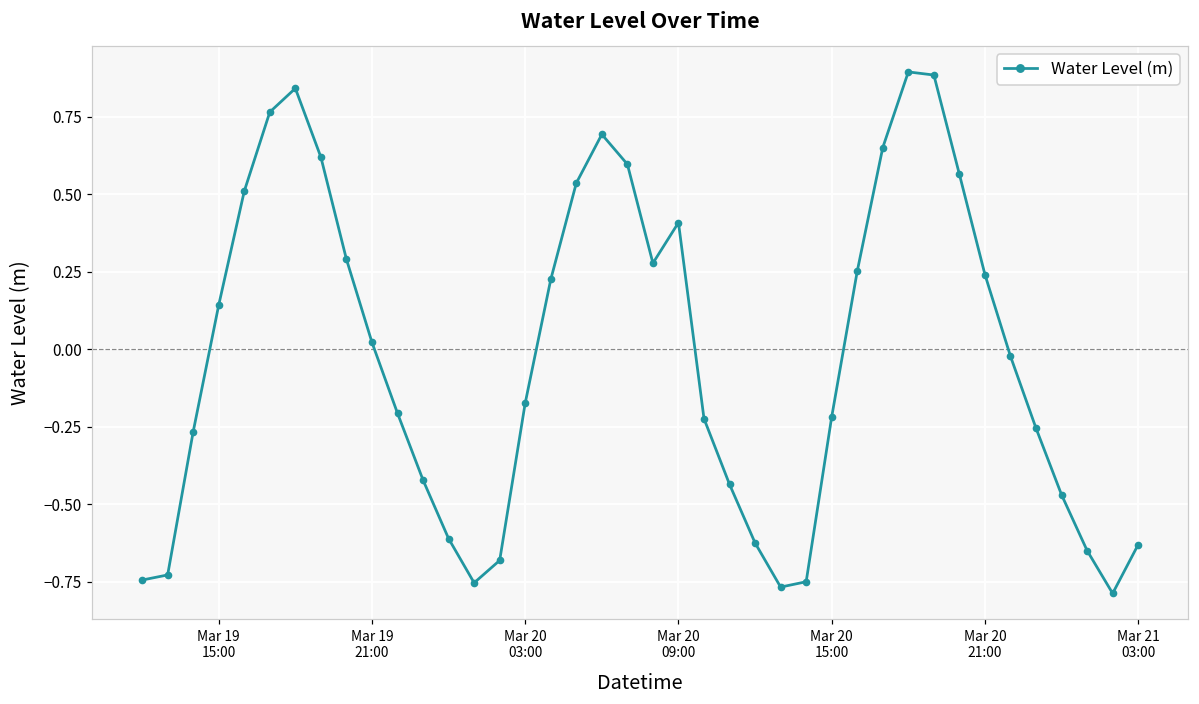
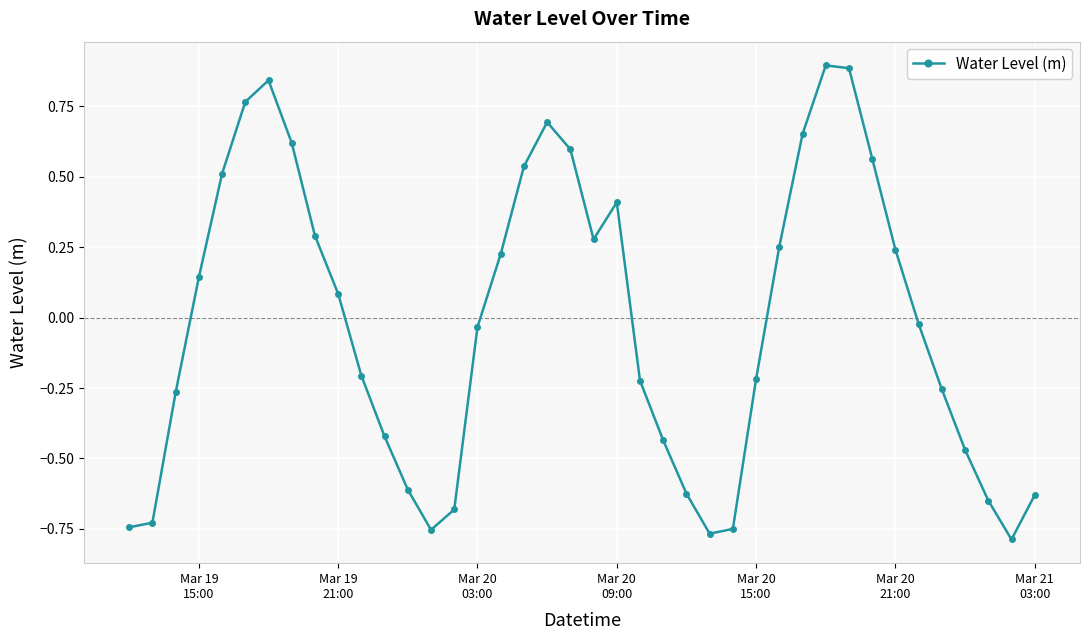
Mar 19 21:00: 0.02 -> 0.08
Mar 20 03:00: -0.17 -> -0.03
